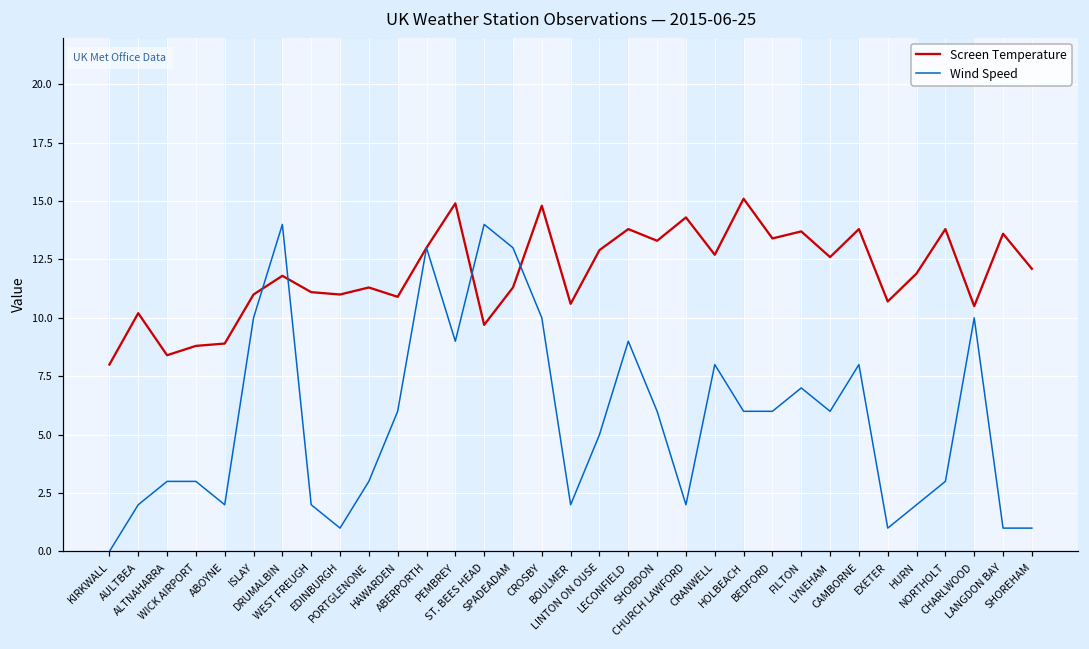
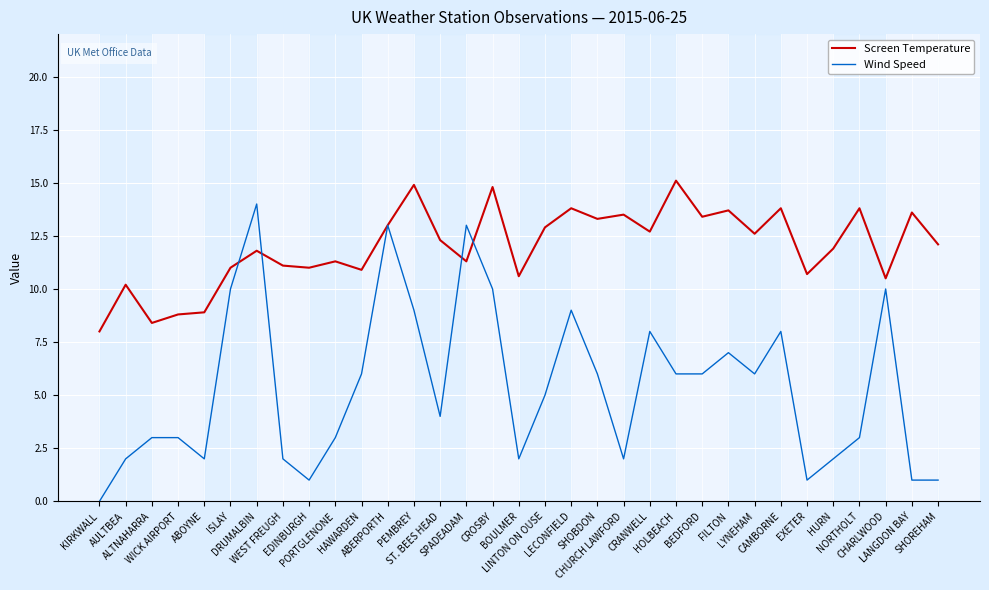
Screen Temperature, ST. BEES HEAD: 9.7 -> 12.3
Wind Speed, ST. BEES HEAD: 14 -> 4
Screen Temperature, CHURCH LAWFORD: 14.3 -> 13.5
